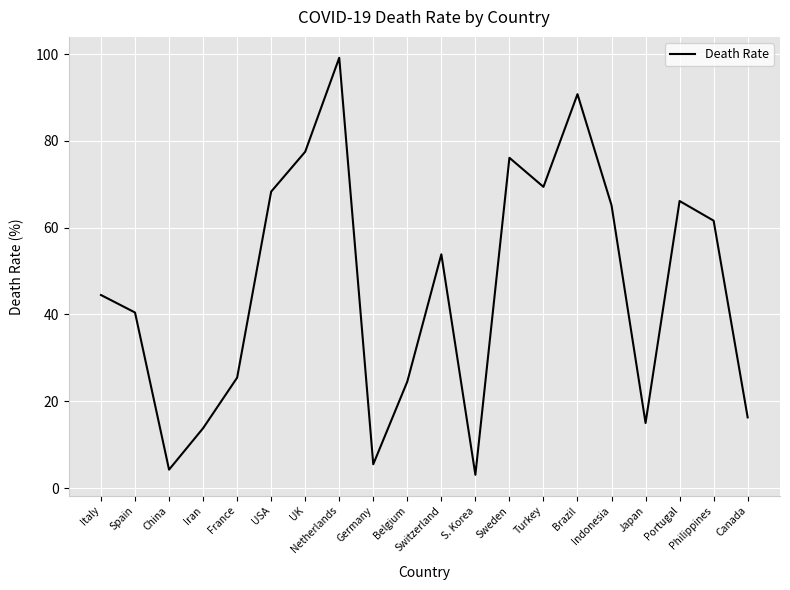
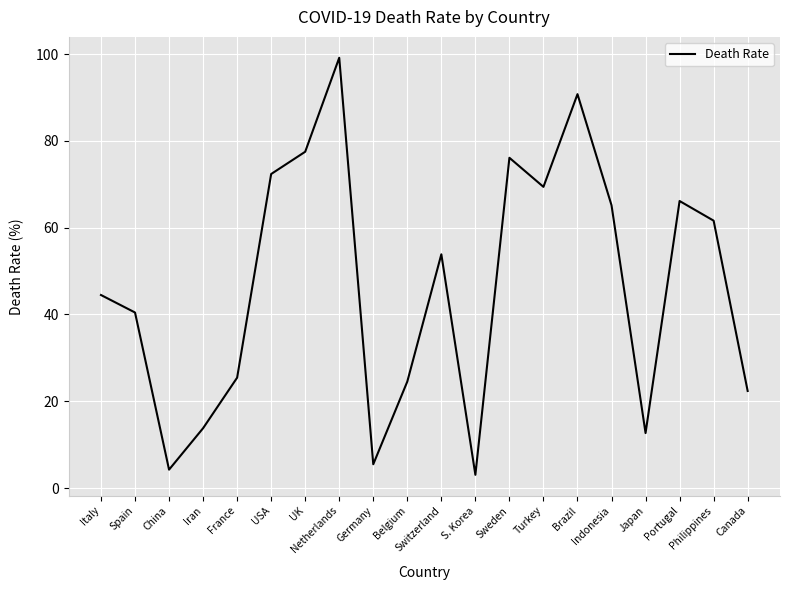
USA: 68 -> 72
Japan: 15 -> 13
Canada: 16 -> 22
